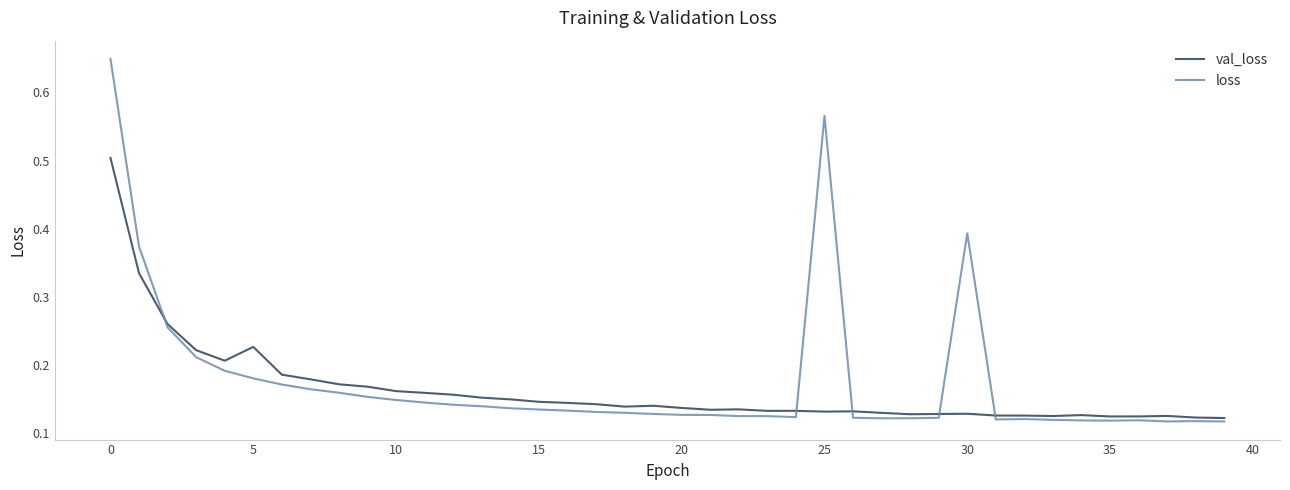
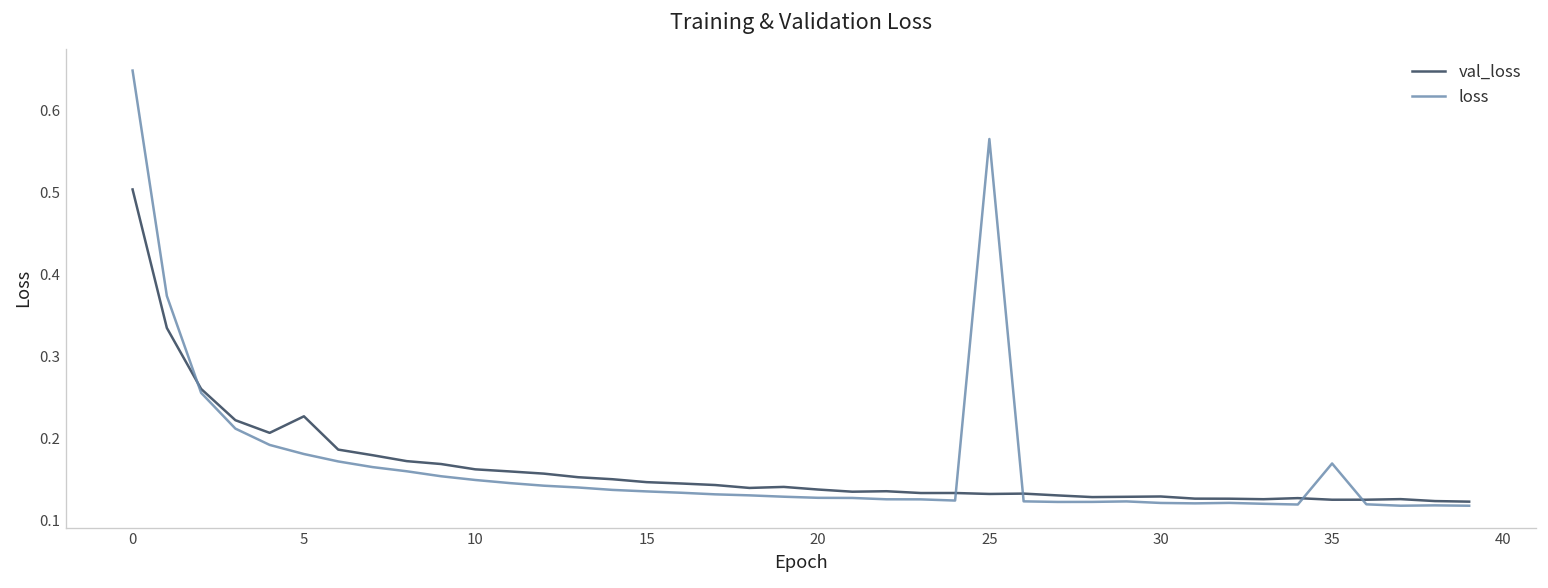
loss, 30: 0.39 -> 0.12
loss, 35: 0.12 -> 0.17
